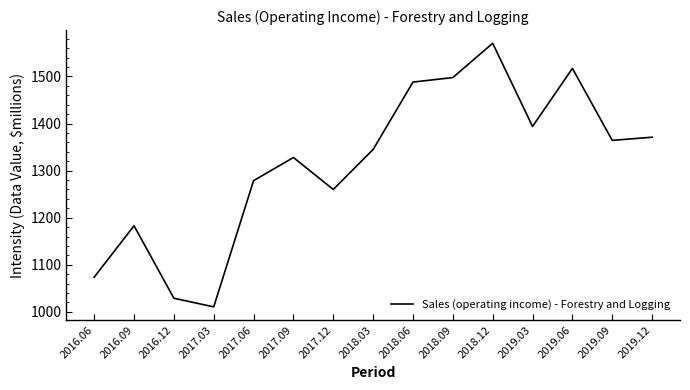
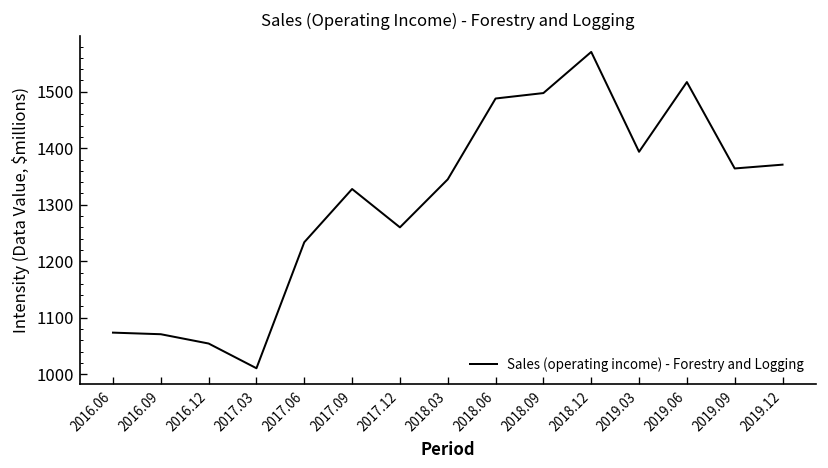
2016.09: 1180 -> 1070
2016.12: 1030 -> 1050
2017.06: 1280 -> 1230
